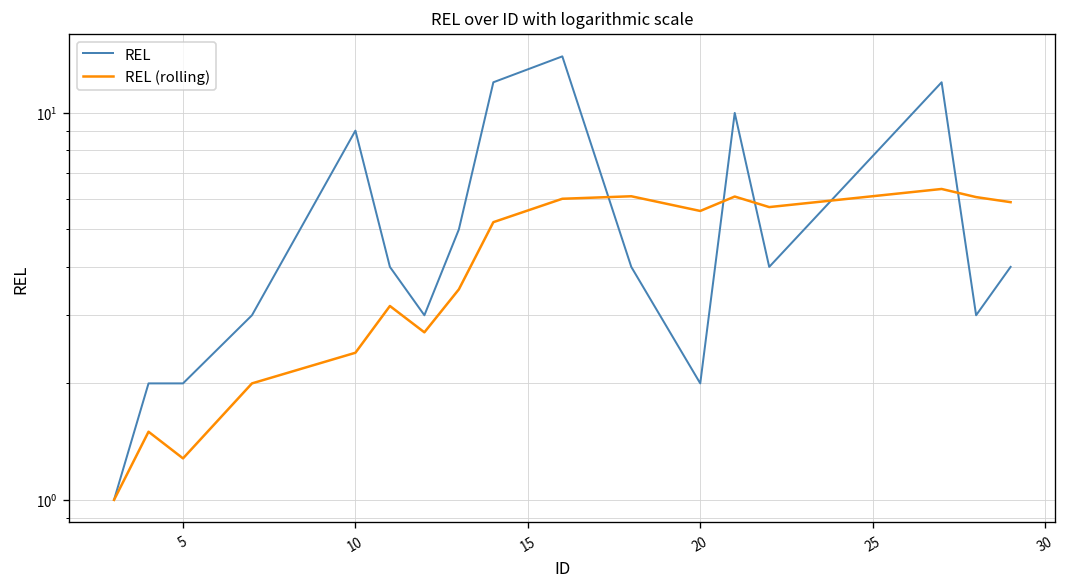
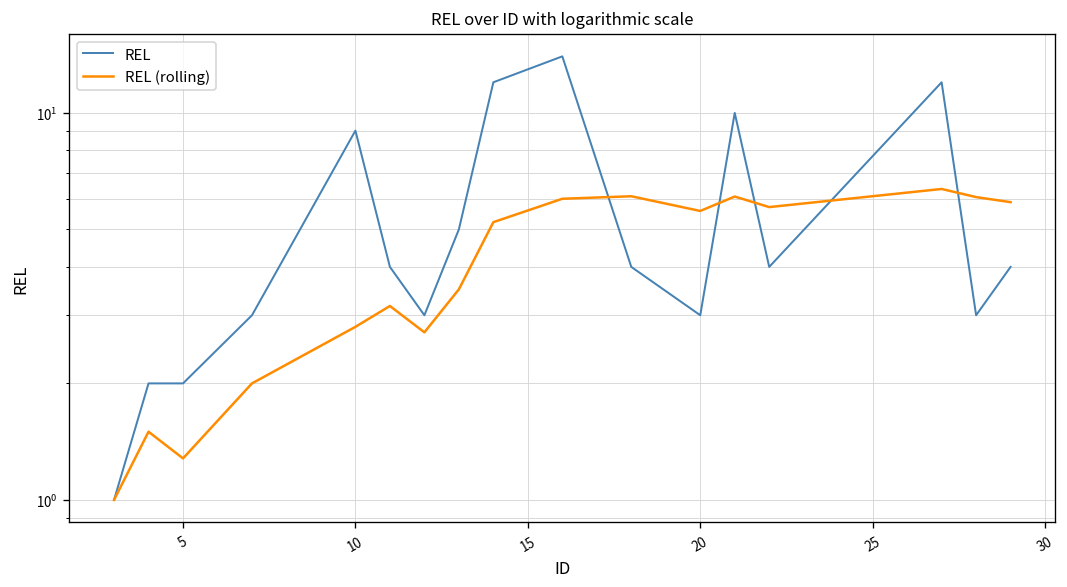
REL (rolling), 10: 2.4 -> 2.8
REL, 20: 2 -> 3
